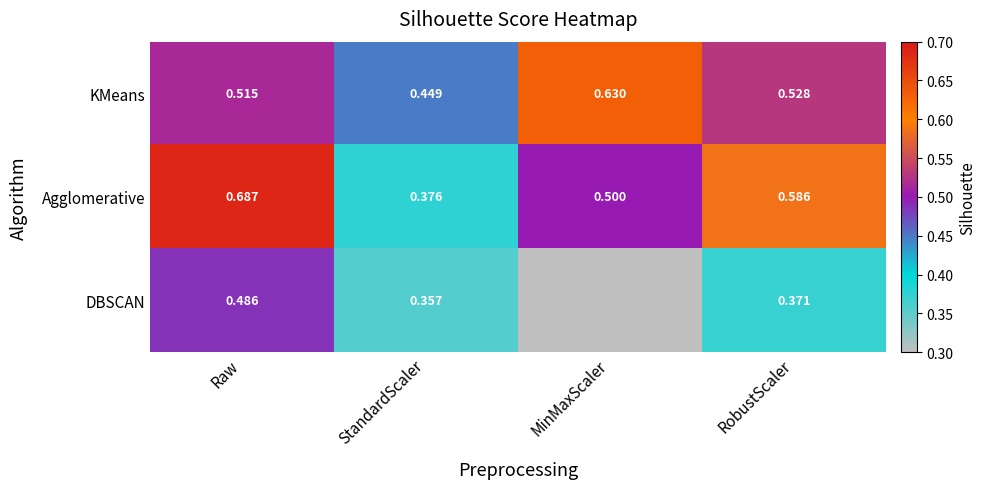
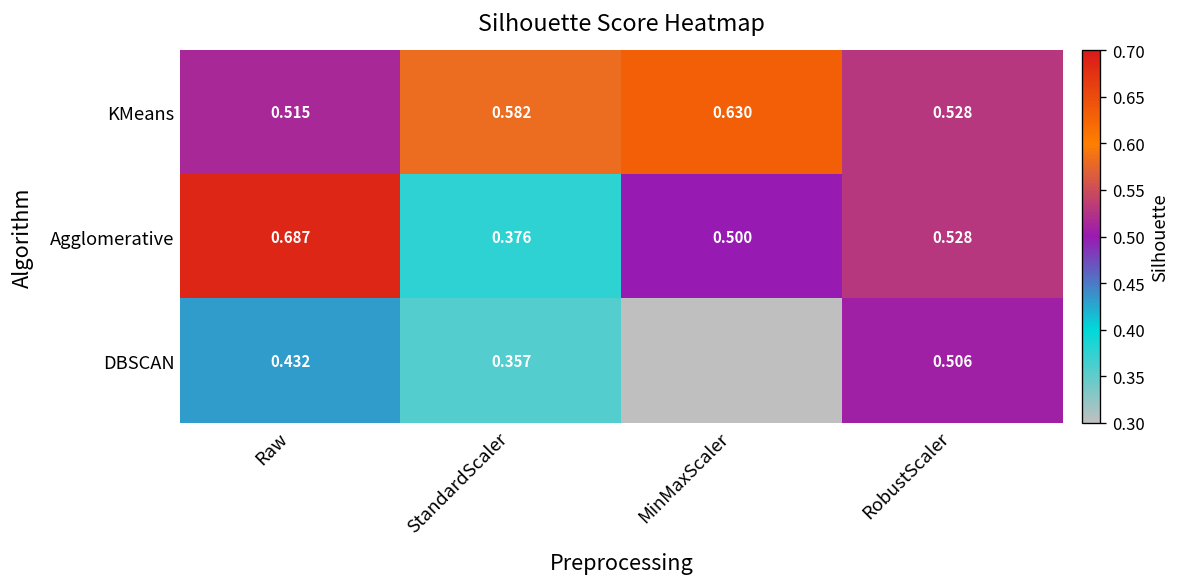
KMeans, StandardScaler: 0.449 -> 0.582
Agglomerative, RobustScaler: 0.586 -> 0.528
DBSCAN, Raw: 0.486 -> 0.432
DBSCAN, RobustScaler: 0.371 -> 0.506
